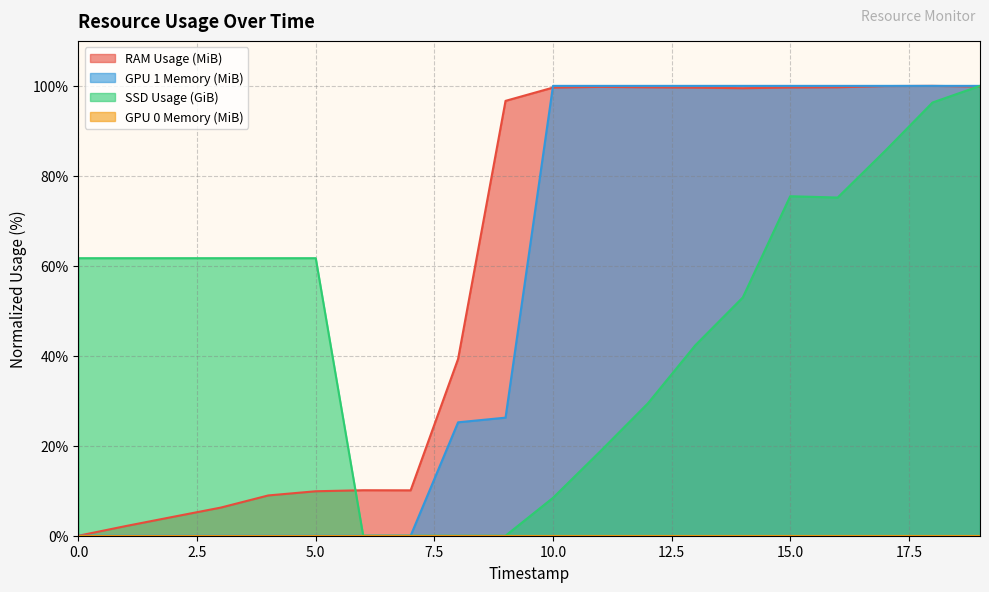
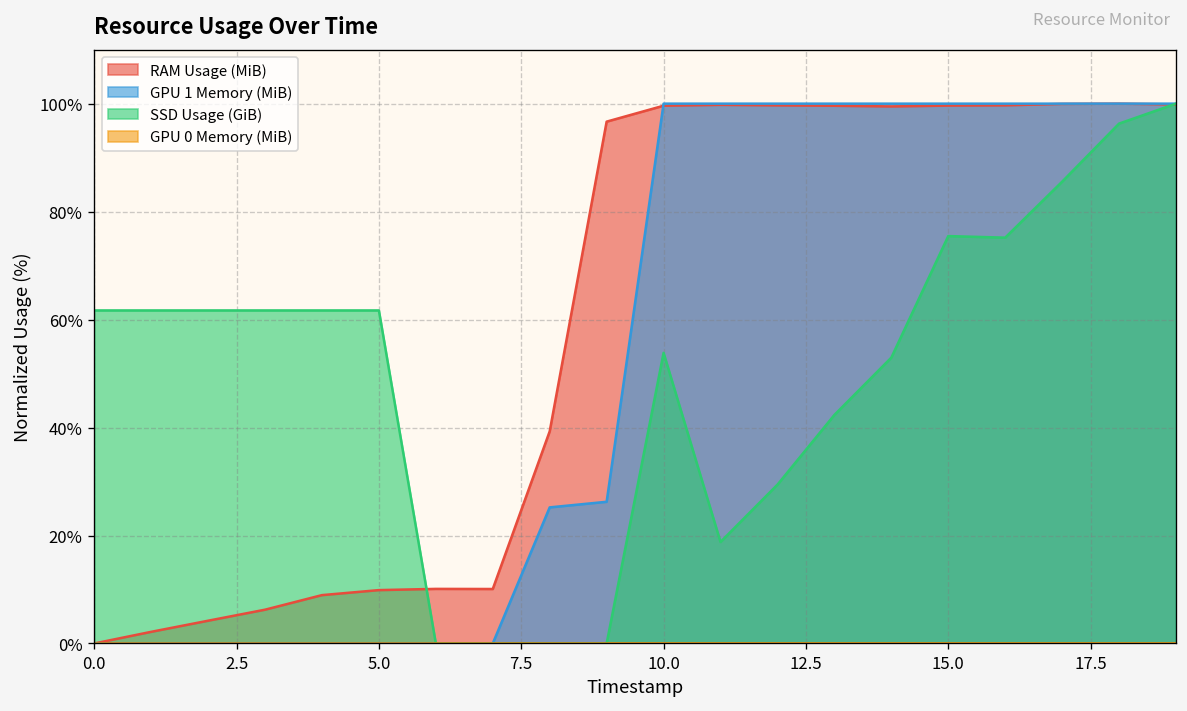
SSD Usage (GiB), 10.0: 8% -> 54%
